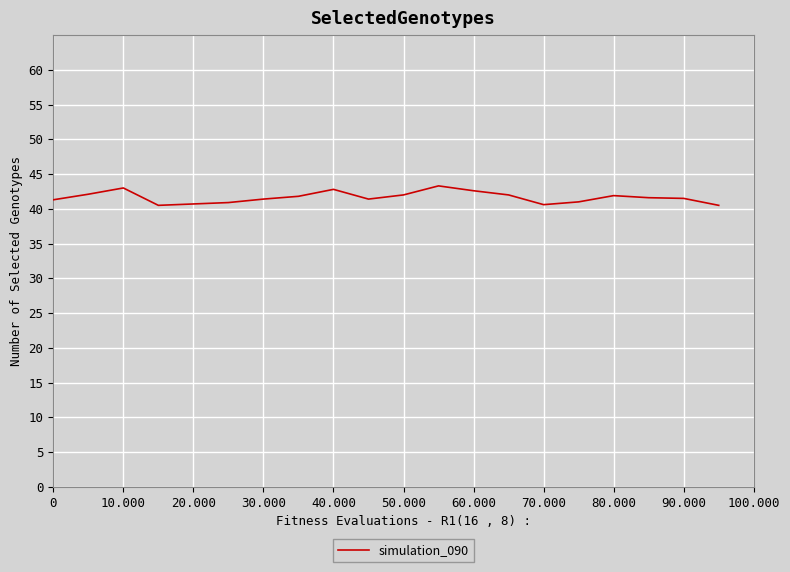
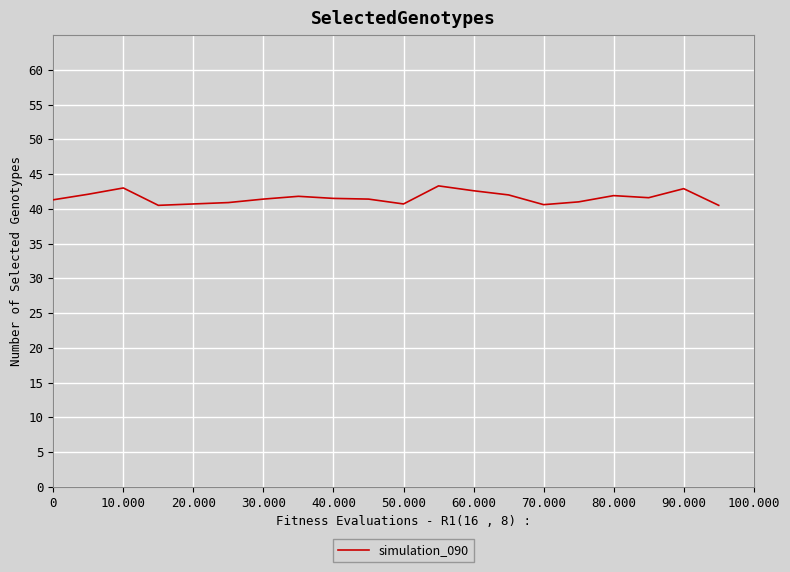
40.000: 43 -> 42
50.000: 42 -> 41
90.000: 42 -> 43
